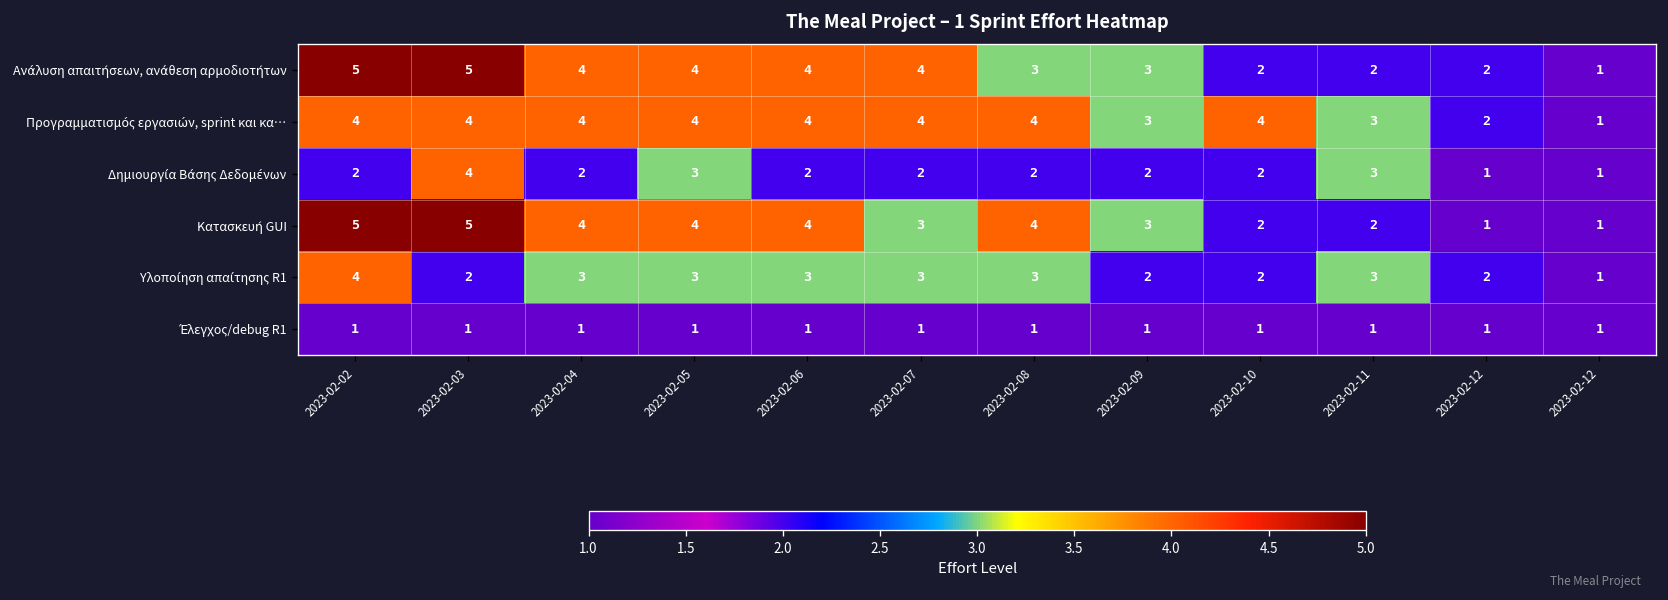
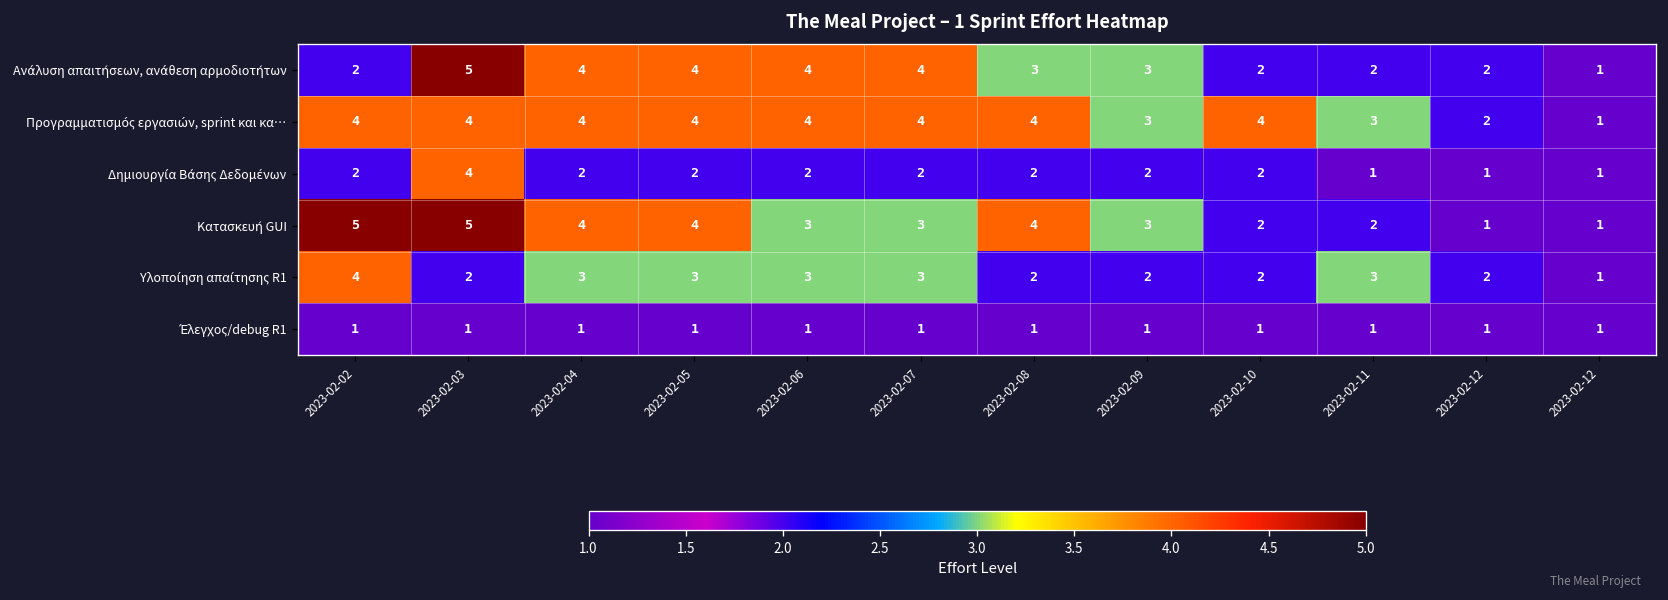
Ανάλυση απαιτήσεων, ανάθεση αρμοδιοτήτων, 2023-02-02: 5 -> 2
Δημιουργία Βάσης Δεδομένων, 2023-02-05: 3 -> 2
Δημιουργία Βάσης Δεδομένων, 2023-02-11: 3 -> 1
Κατασκευή GUI, 2023-02-06: 4 -> 3
Υλοποίηση απαίτησης R1, 2023-02-08: 3 -> 2
